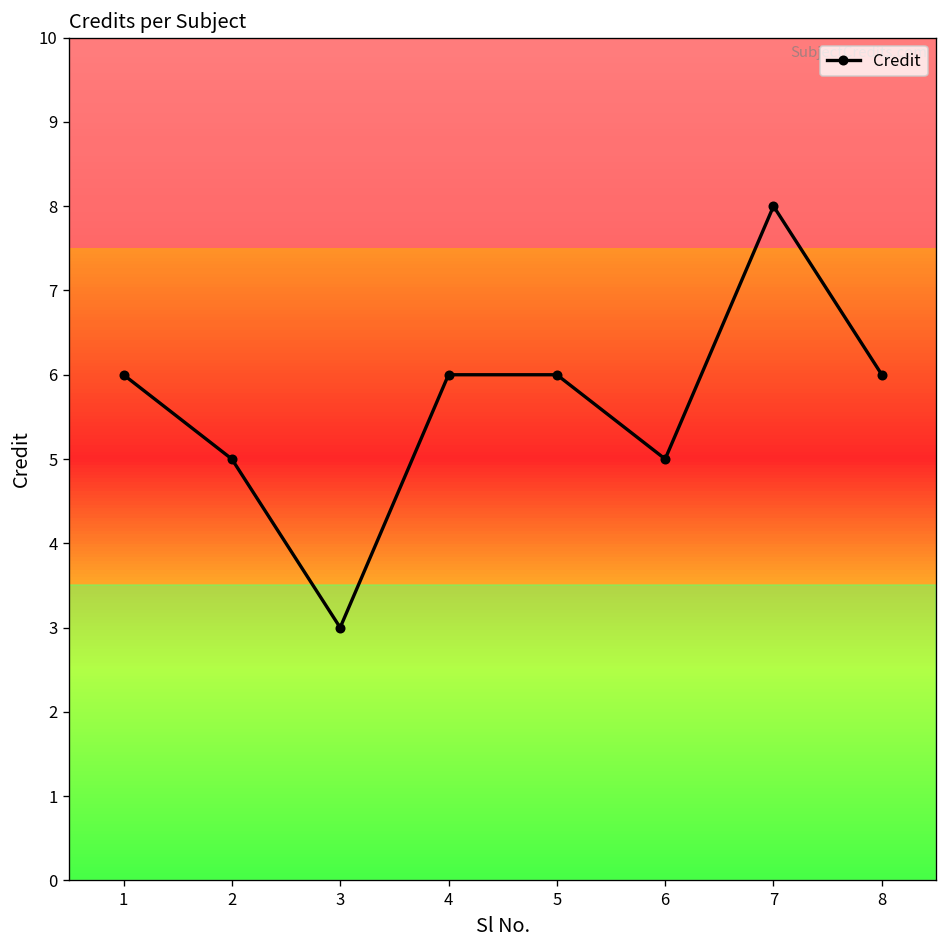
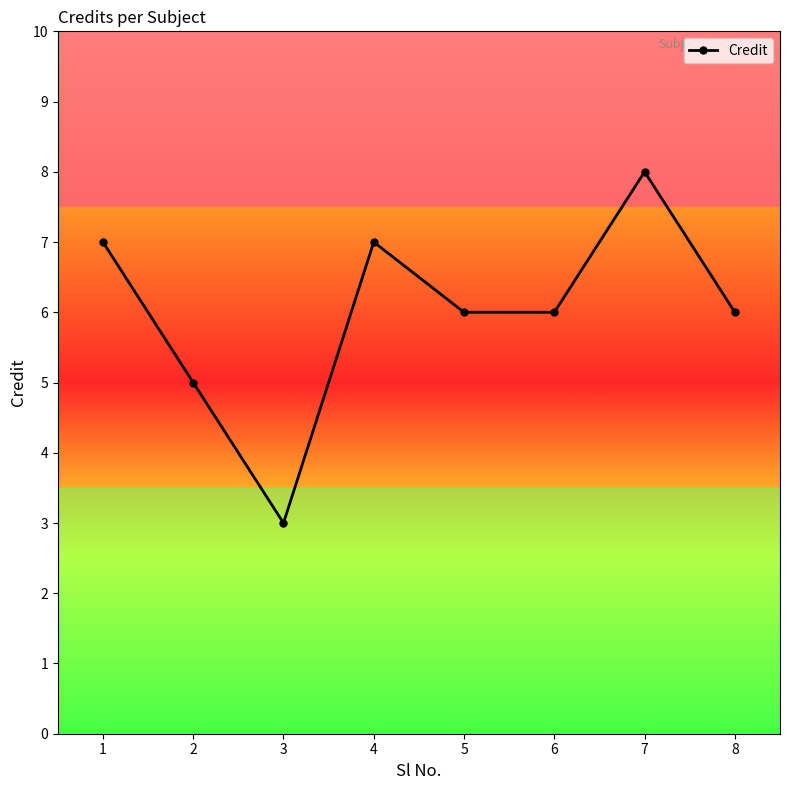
1: 6 -> 7
4: 6 -> 7
6: 5 -> 6
